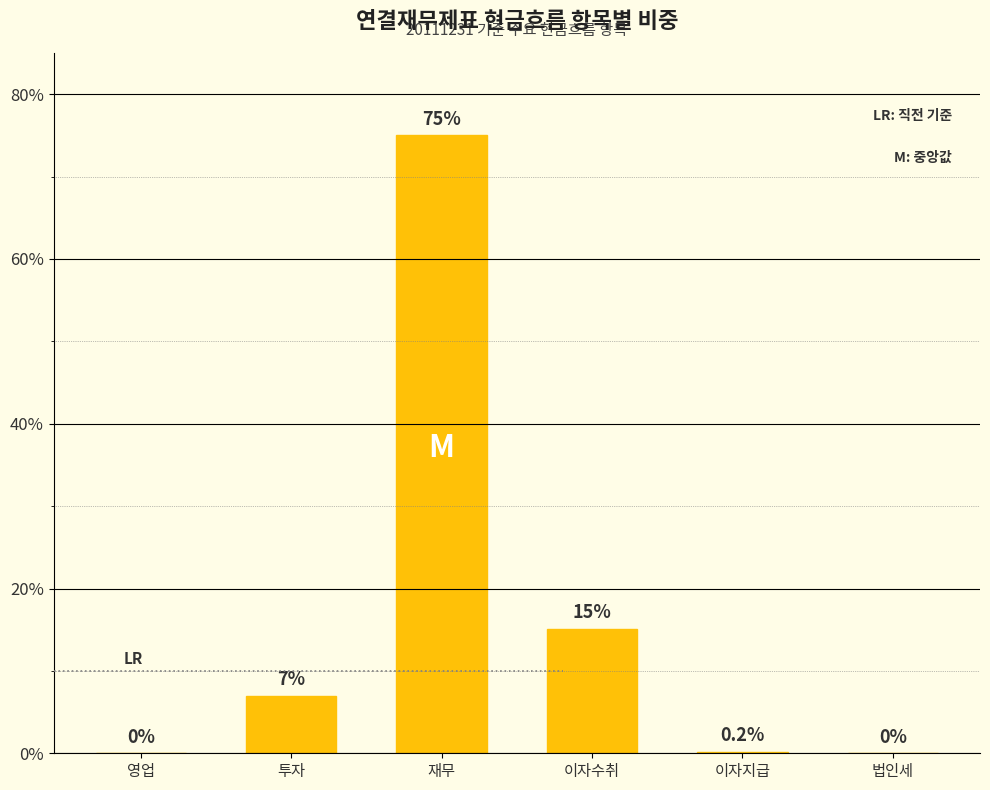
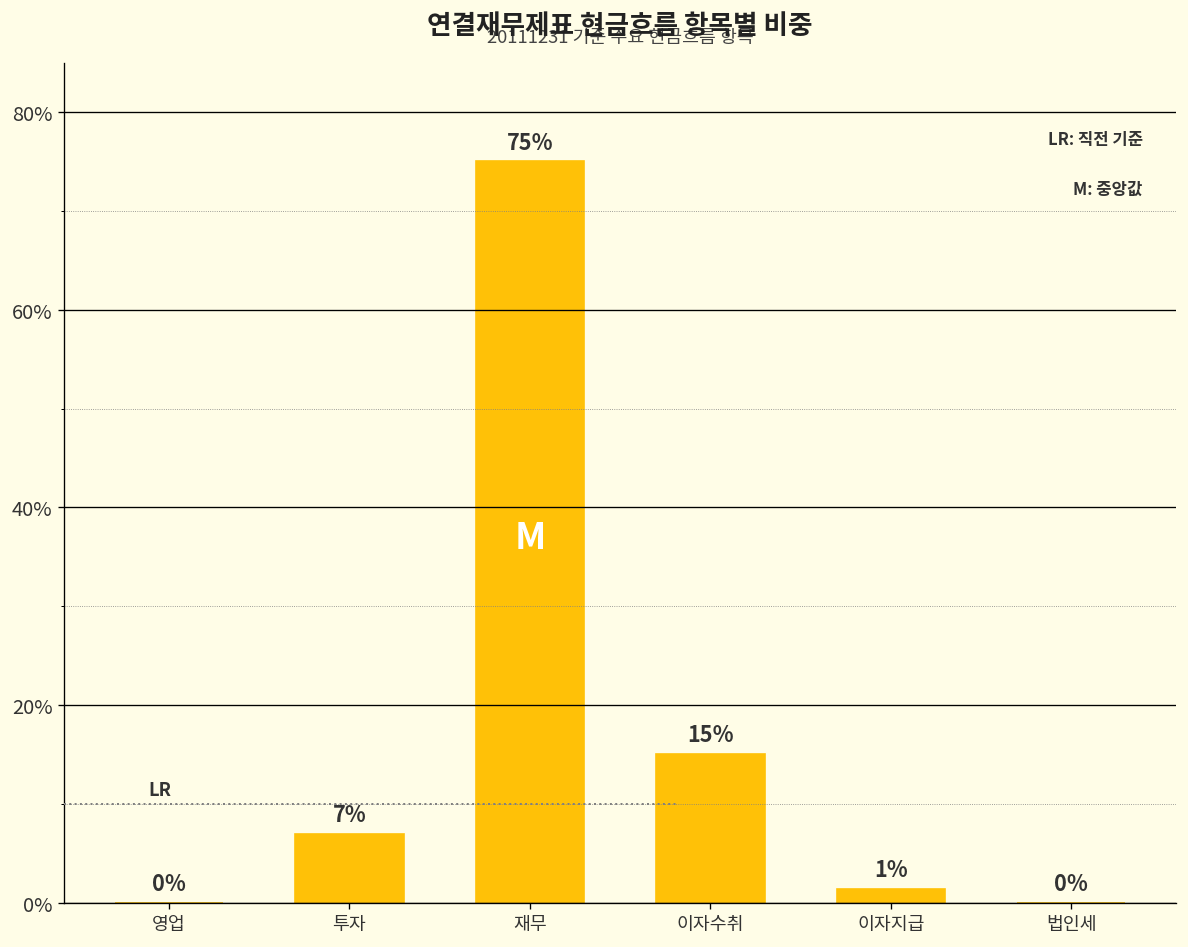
이자지급: 0.2% -> 1%
